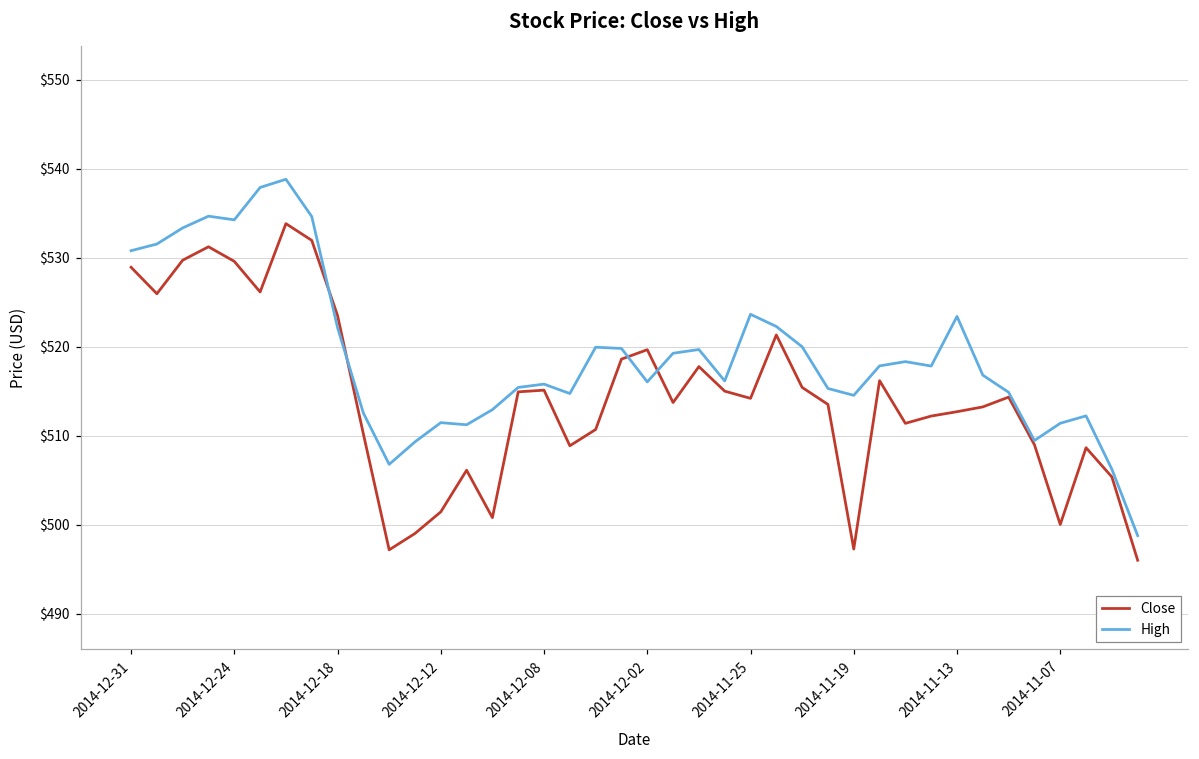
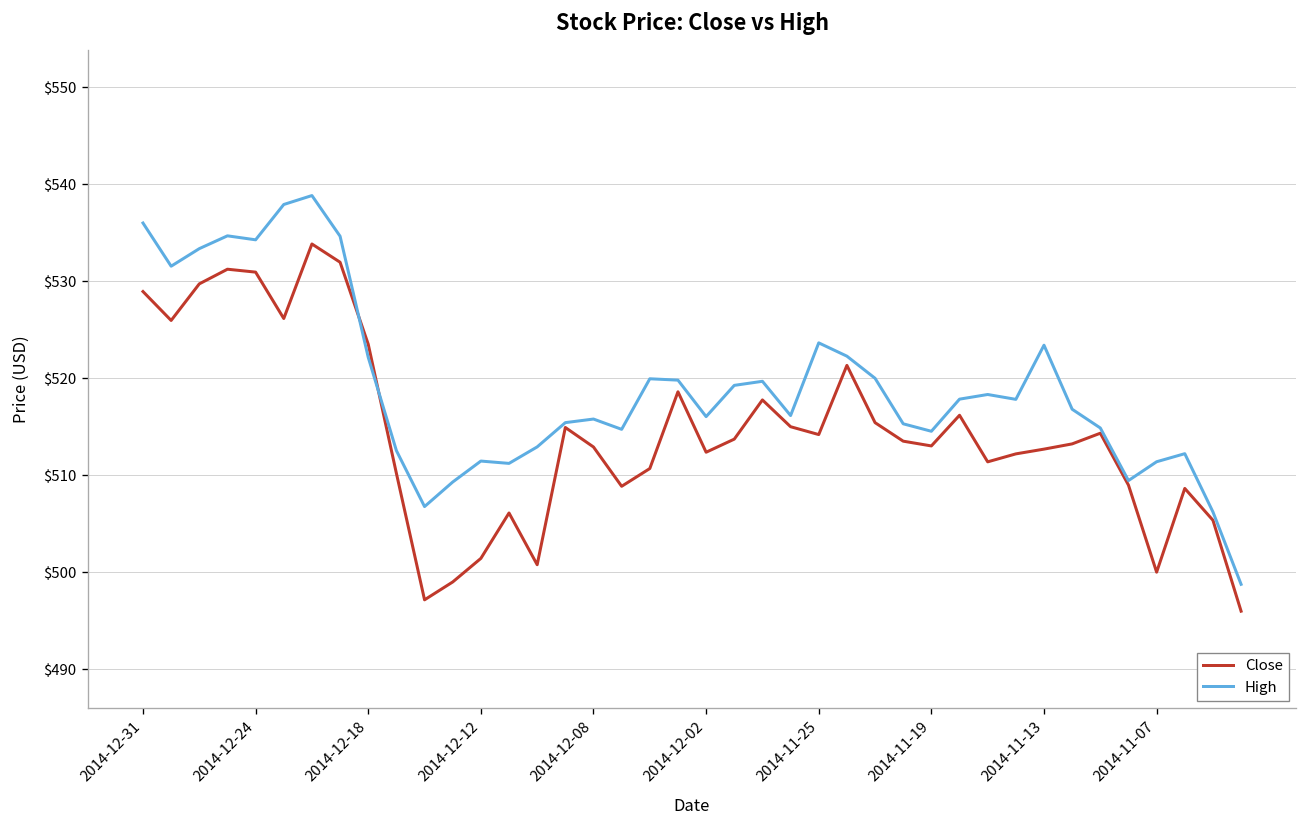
High, 2014-12-31: $531 -> $536
Close, 2014-12-24: $530 -> $531
Close, 2014-12-08: $515 -> $513
Close, 2014-12-02: $520 -> $512
Close, 2014-11-19: $497 -> $513
